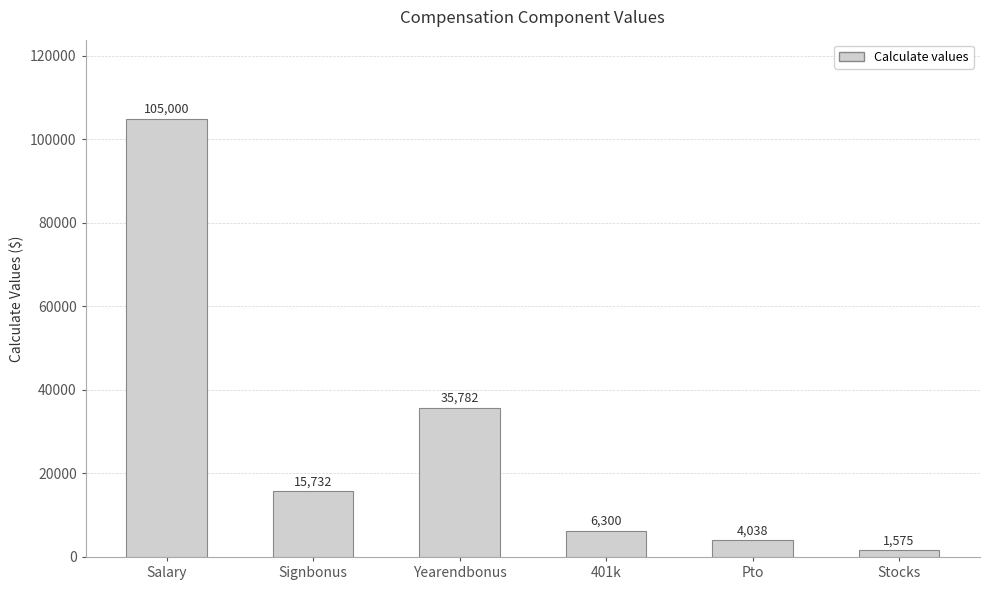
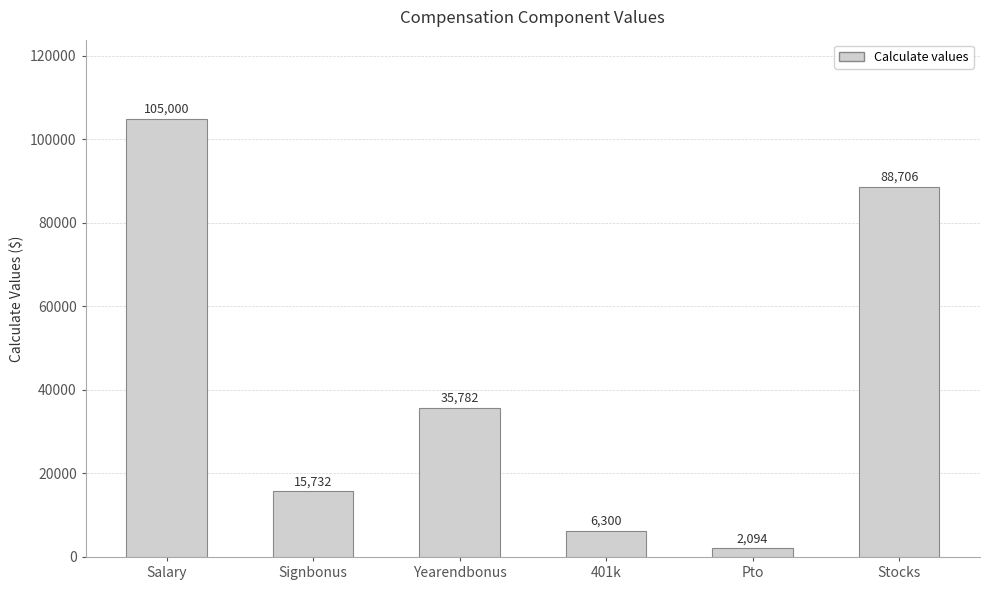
Pto: 4,038 -> 2,094
Stocks: 1,575 -> 88,706
